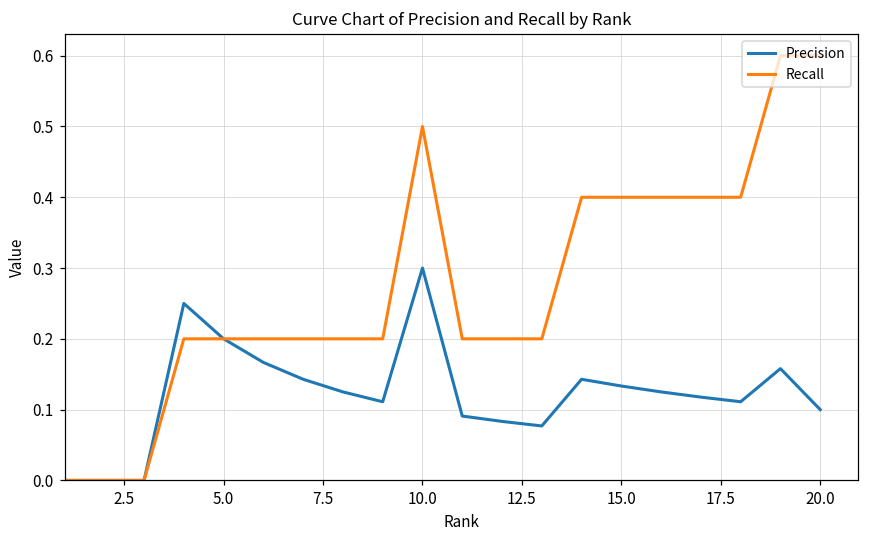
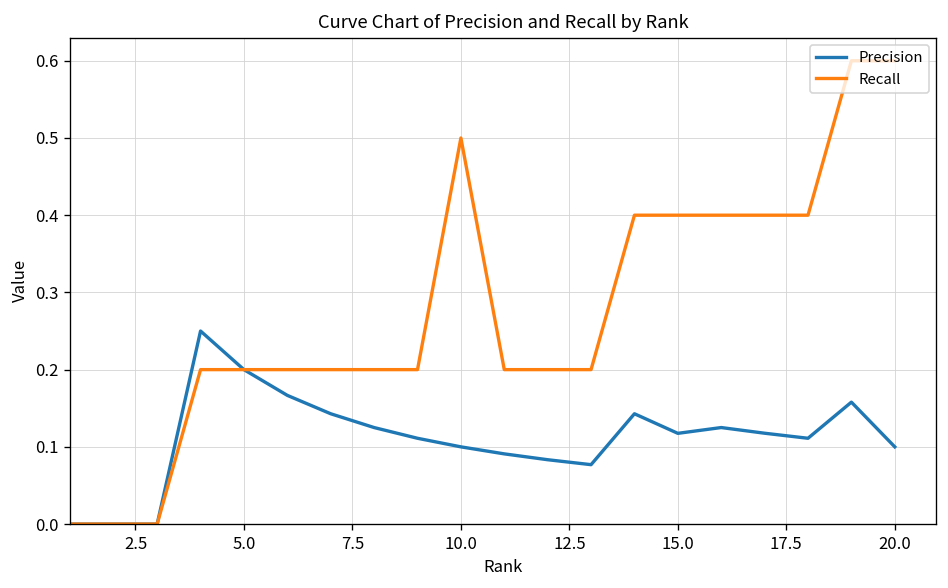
Precision, 10.0: 0.3 -> 0.1
Precision, 15.0: 0.13 -> 0.12
